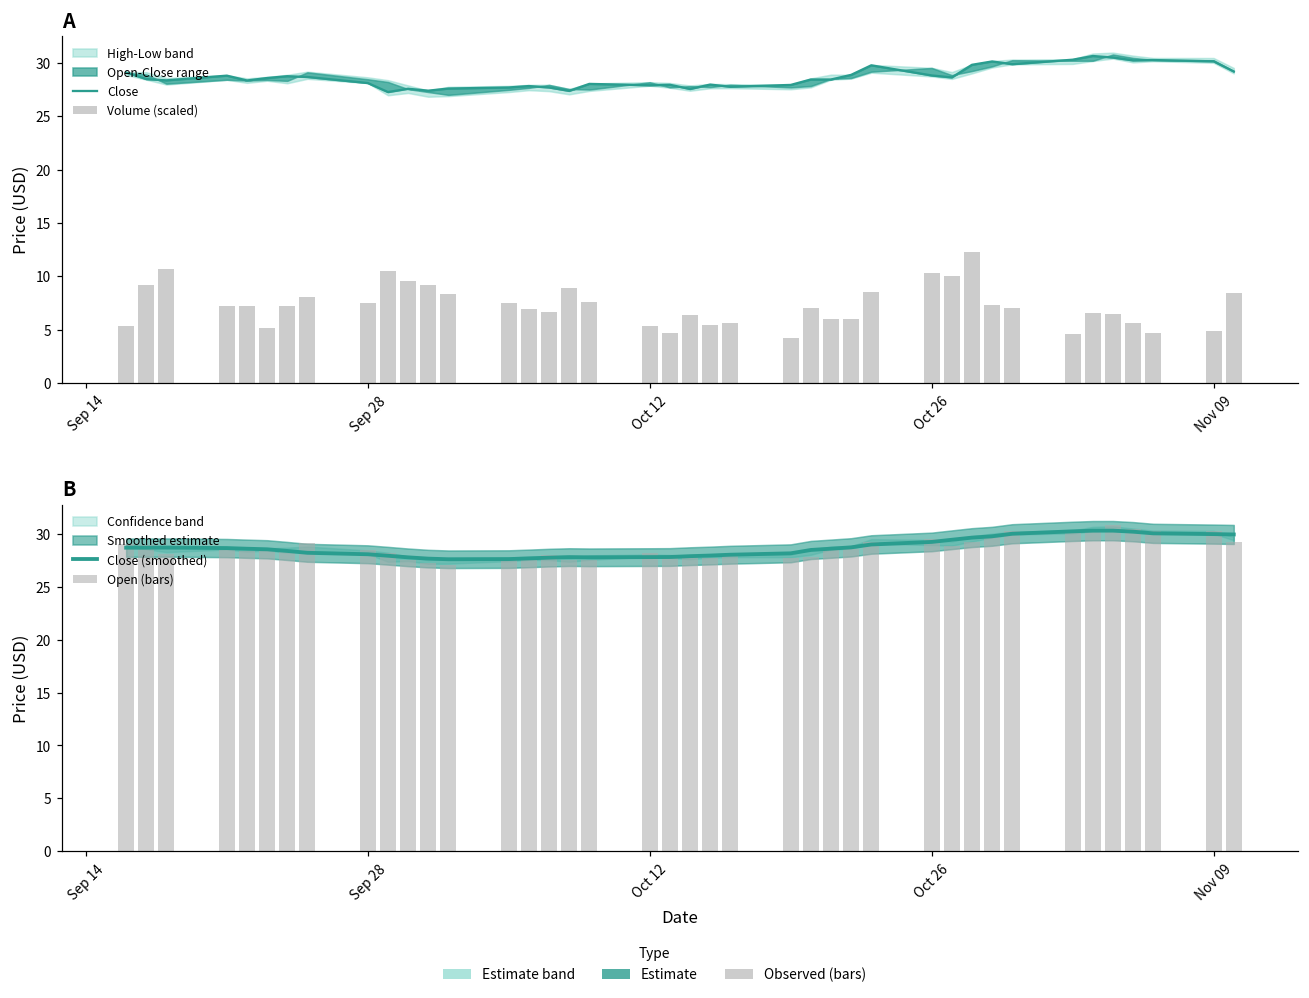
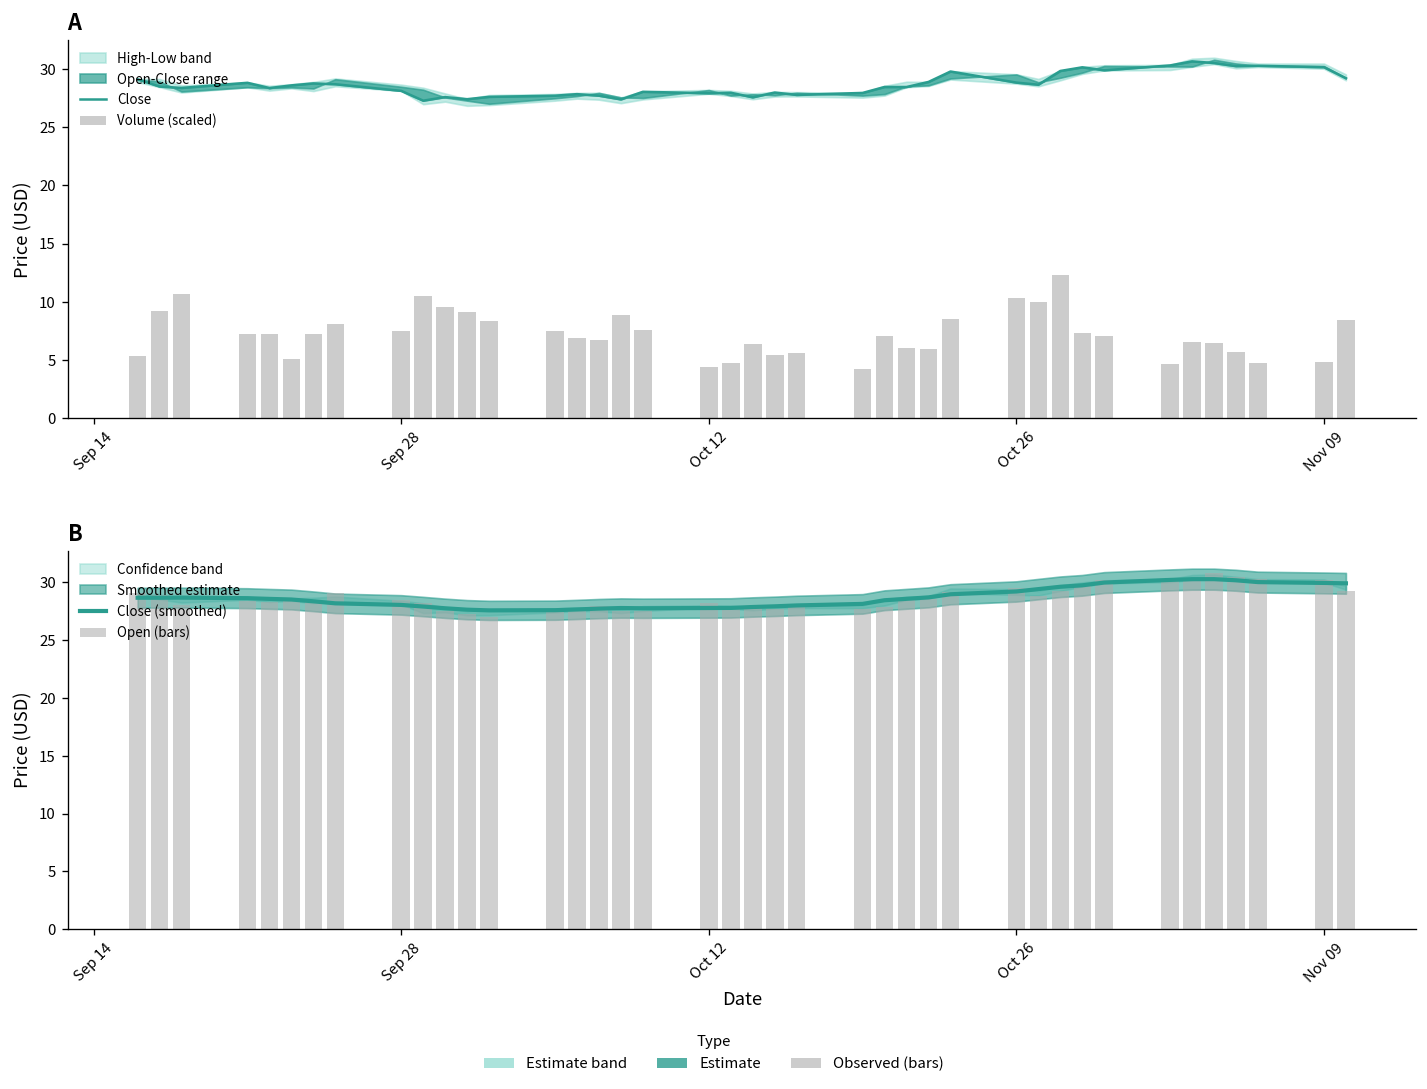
A, Volume (scaled), Oct 12: 5 -> 4
